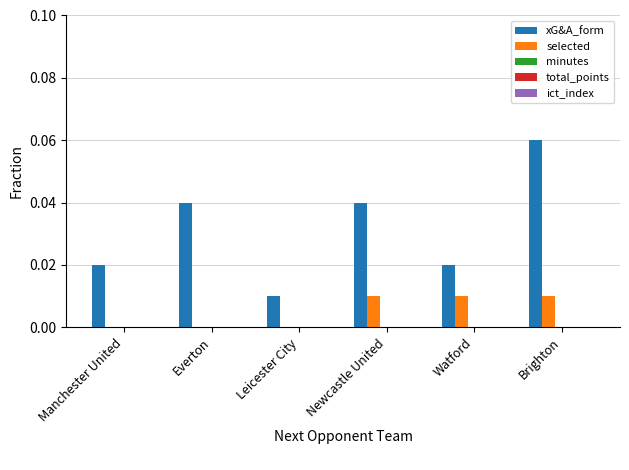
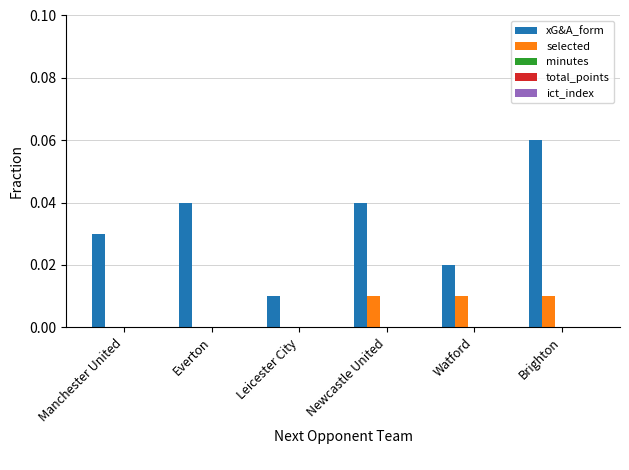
xG&A_form, Manchester United: 0.02 -> 0.03
